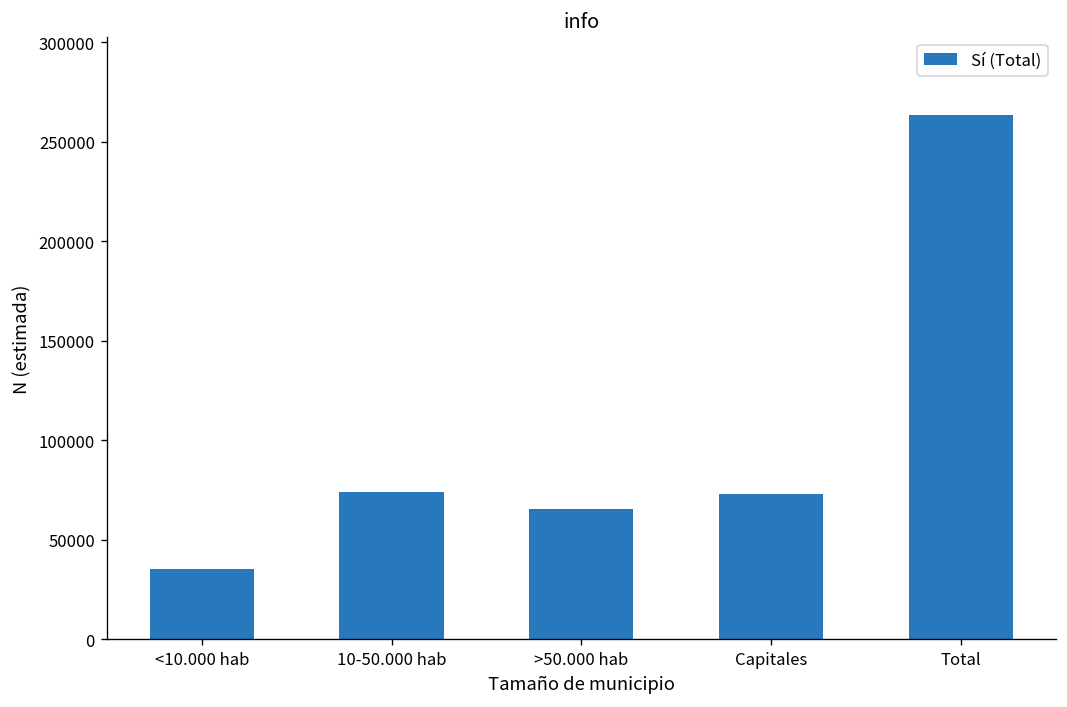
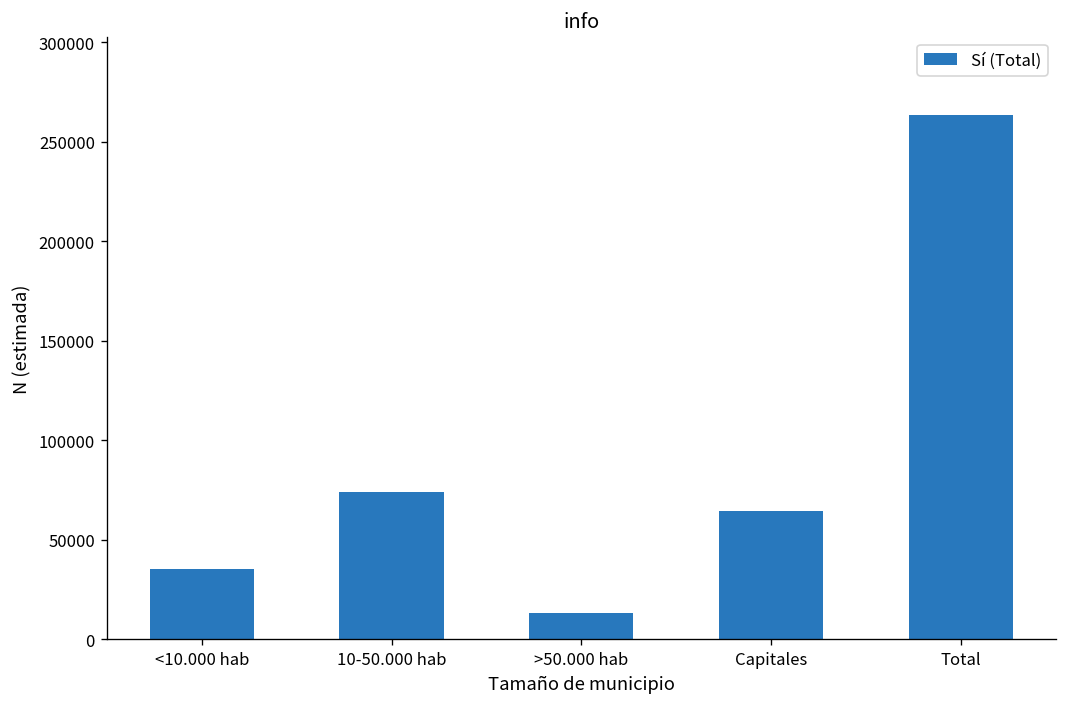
>50.000 hab: 65000 -> 13000
Capitales: 73000 -> 64000
